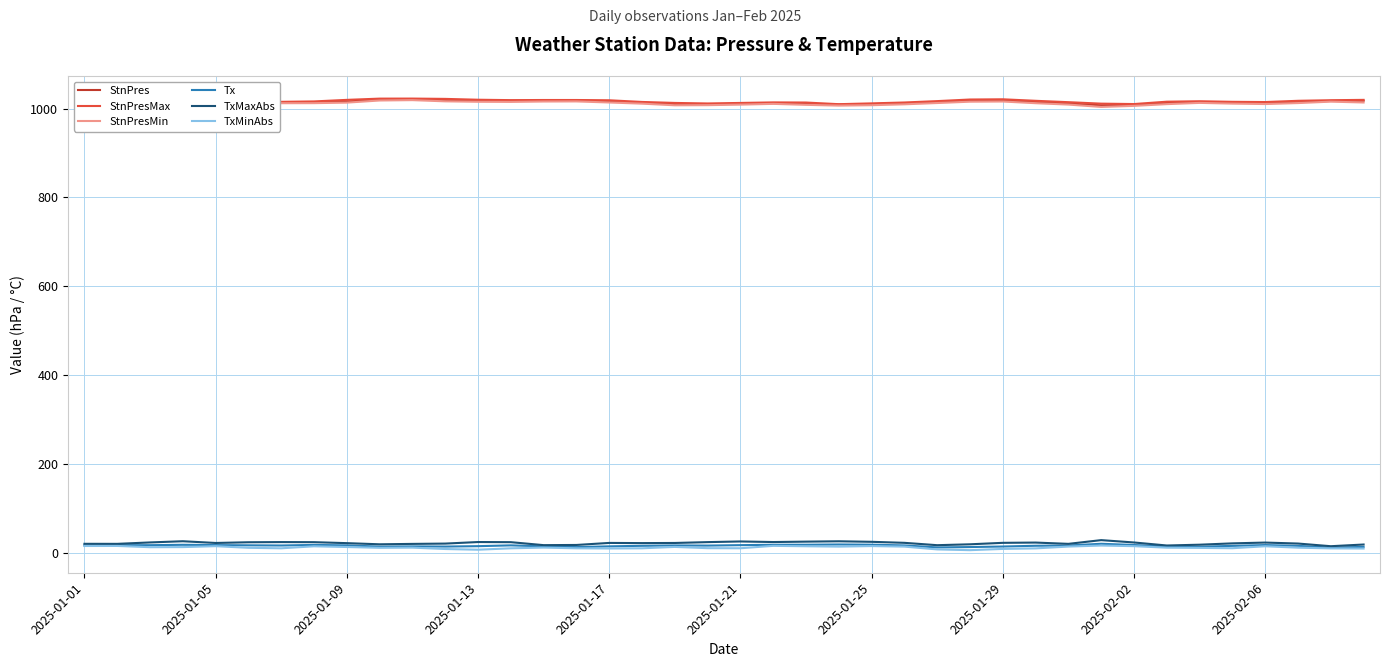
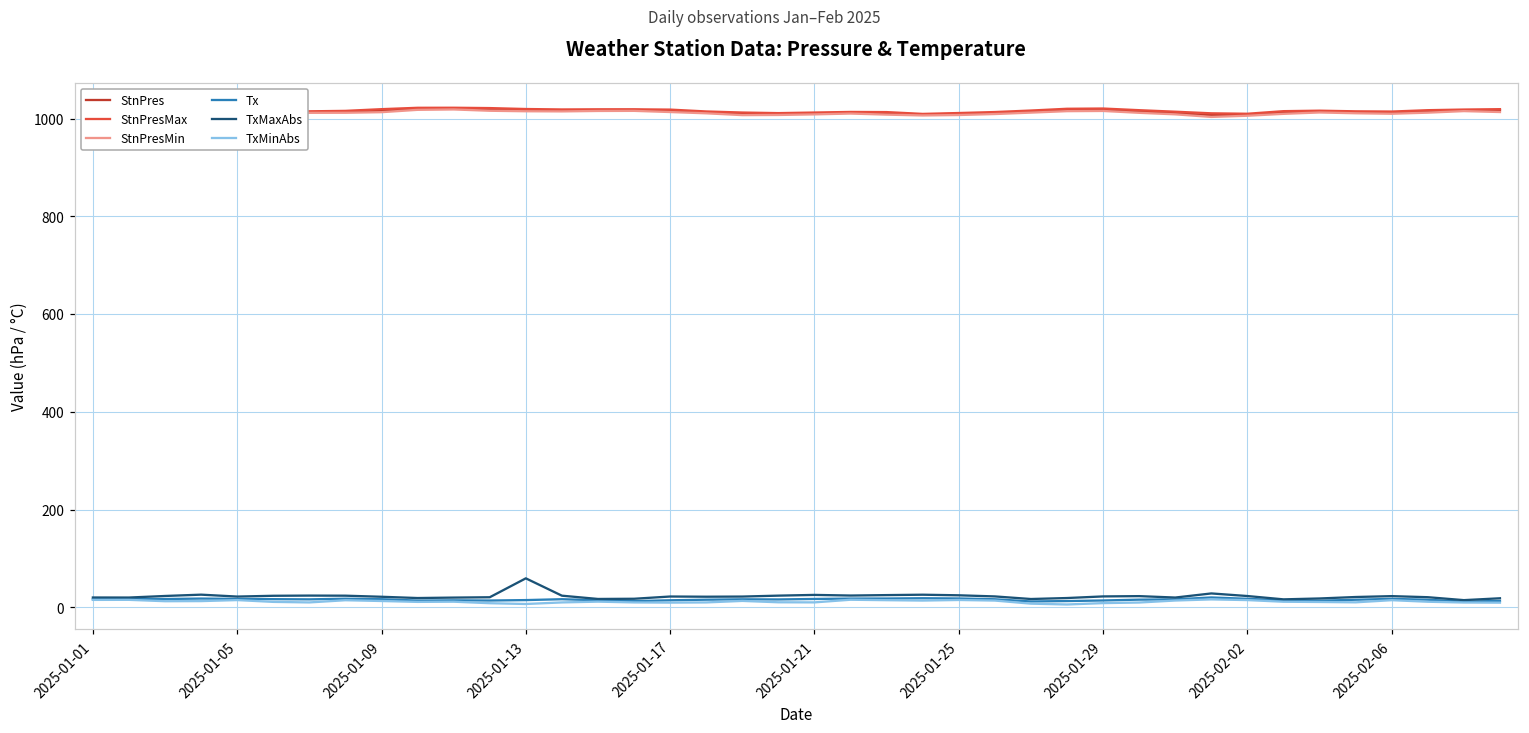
TxMaxAbs, 2025-01-13: 20 -> 60
